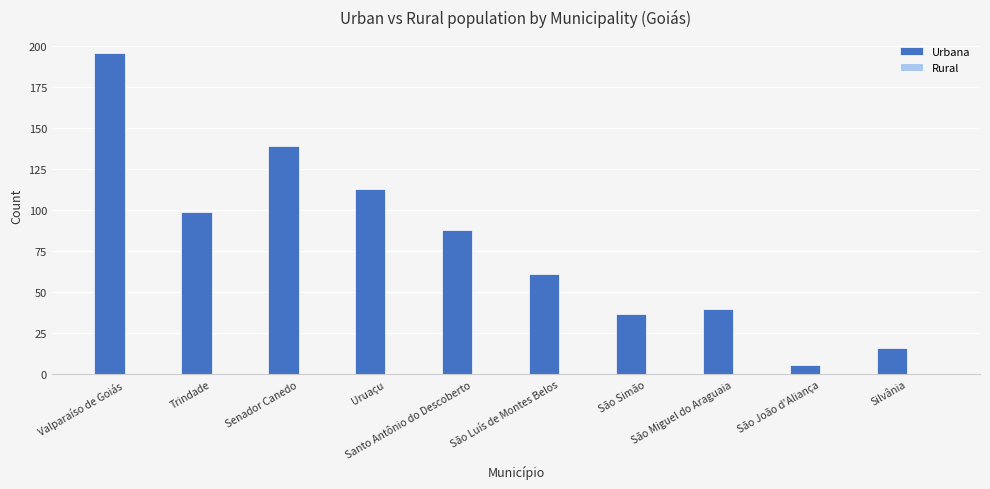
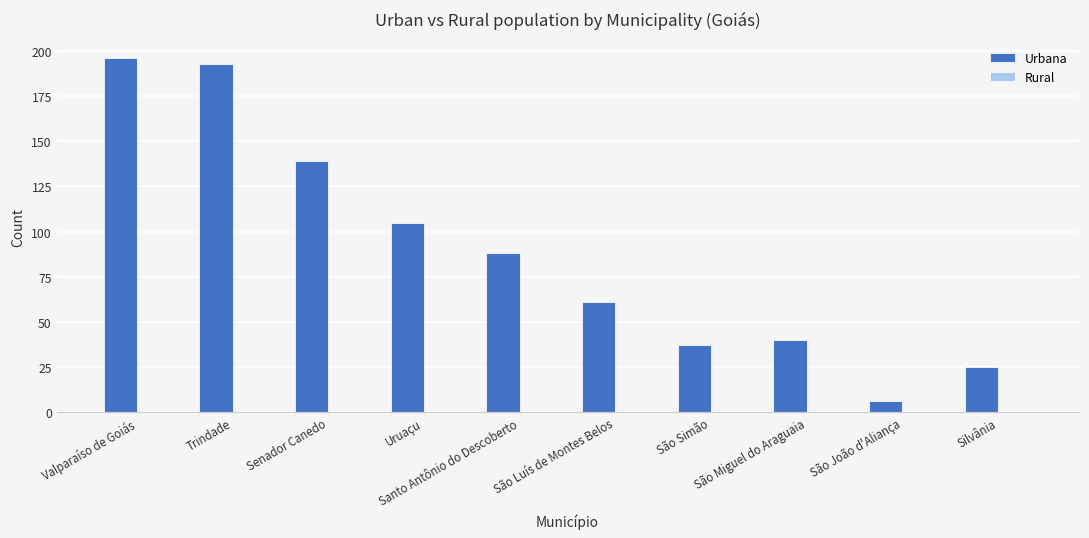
Urbana, Trindade: 99 -> 193
Urbana, Uruaçu: 113 -> 105
Urbana, Silvânia: 16 -> 25
